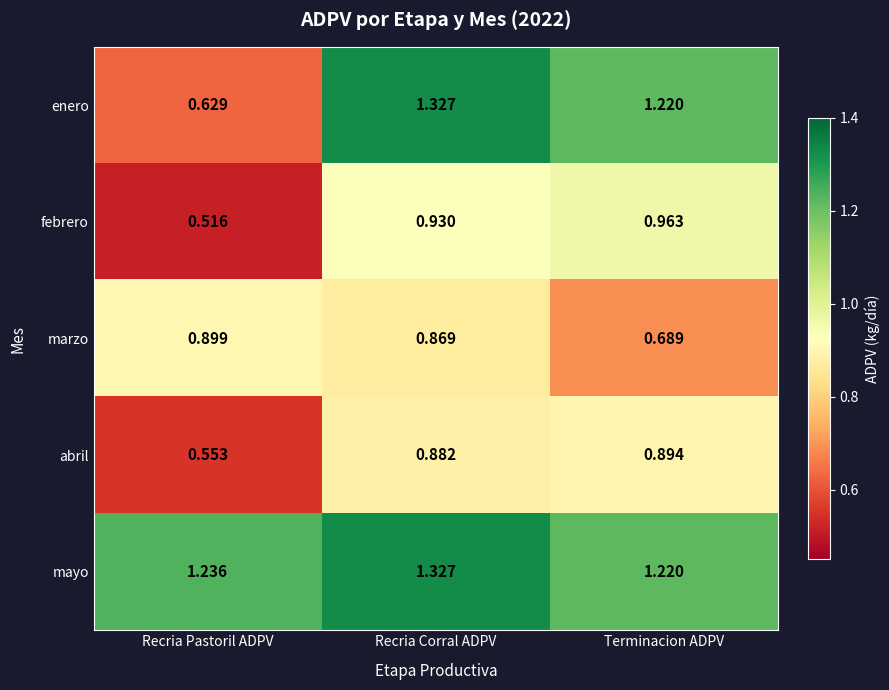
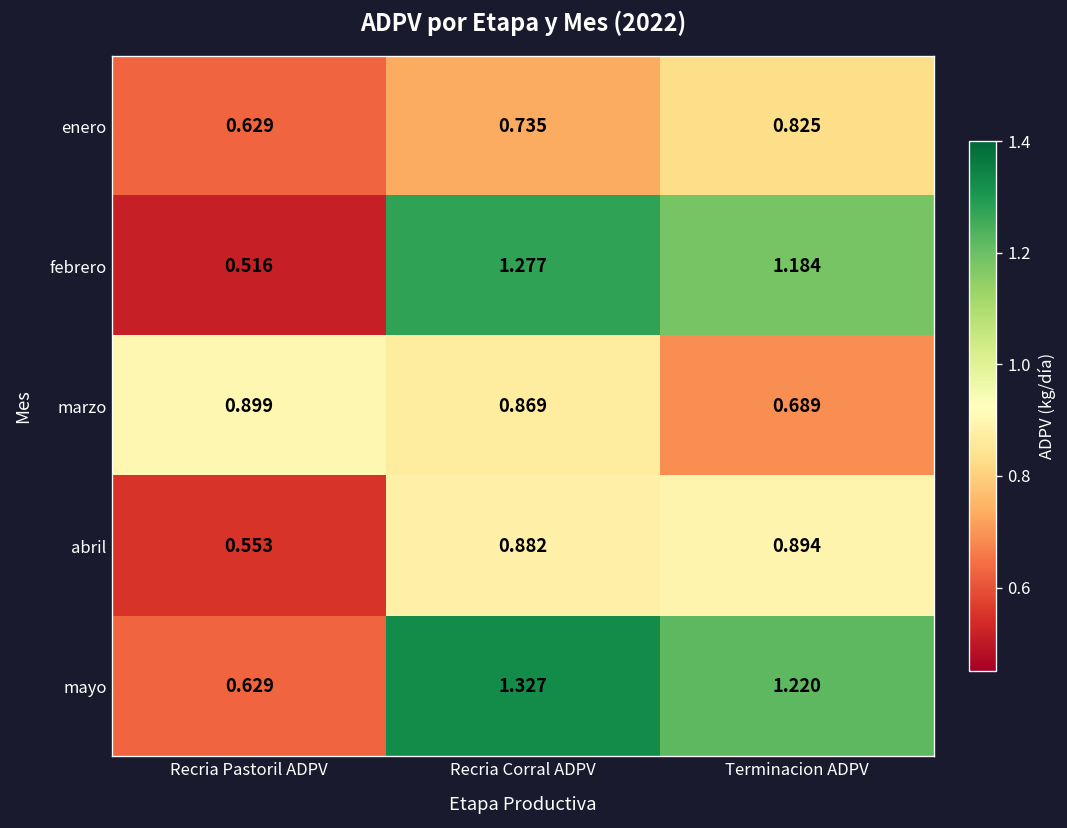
enero, Recria Corral ADPV: 1.327 -> 0.735
enero, Terminacion ADPV: 1.220 -> 0.825
febrero, Recria Corral ADPV: 0.930 -> 1.277
febrero, Terminacion ADPV: 0.963 -> 1.184
mayo, Recria Pastoril ADPV: 1.236 -> 0.629
